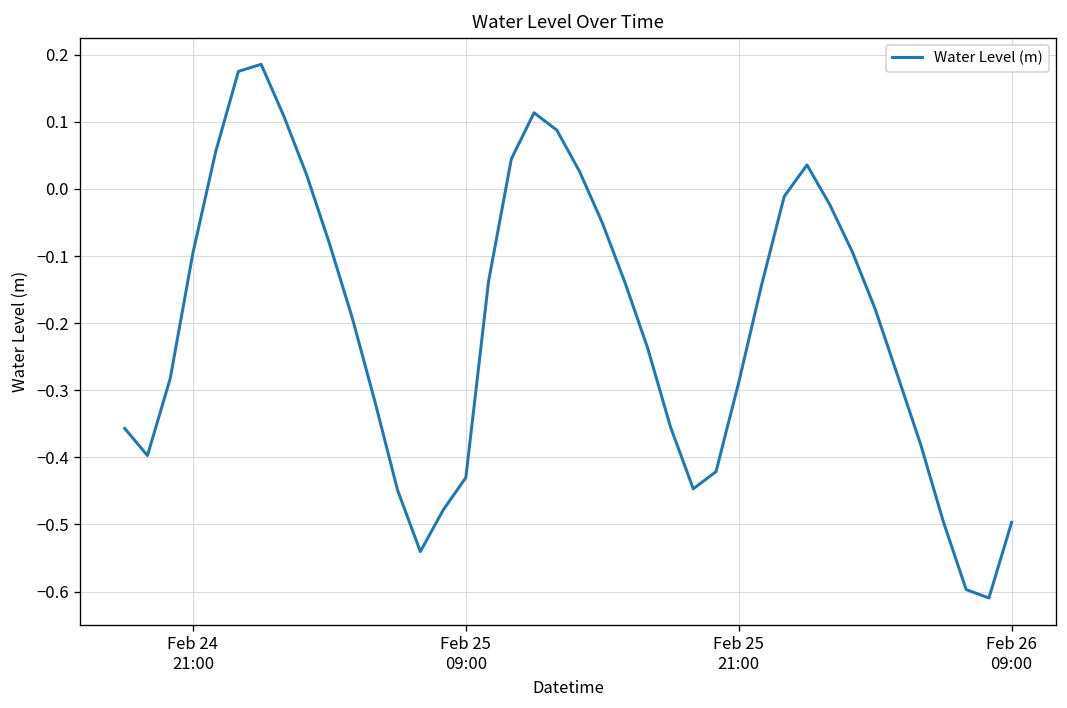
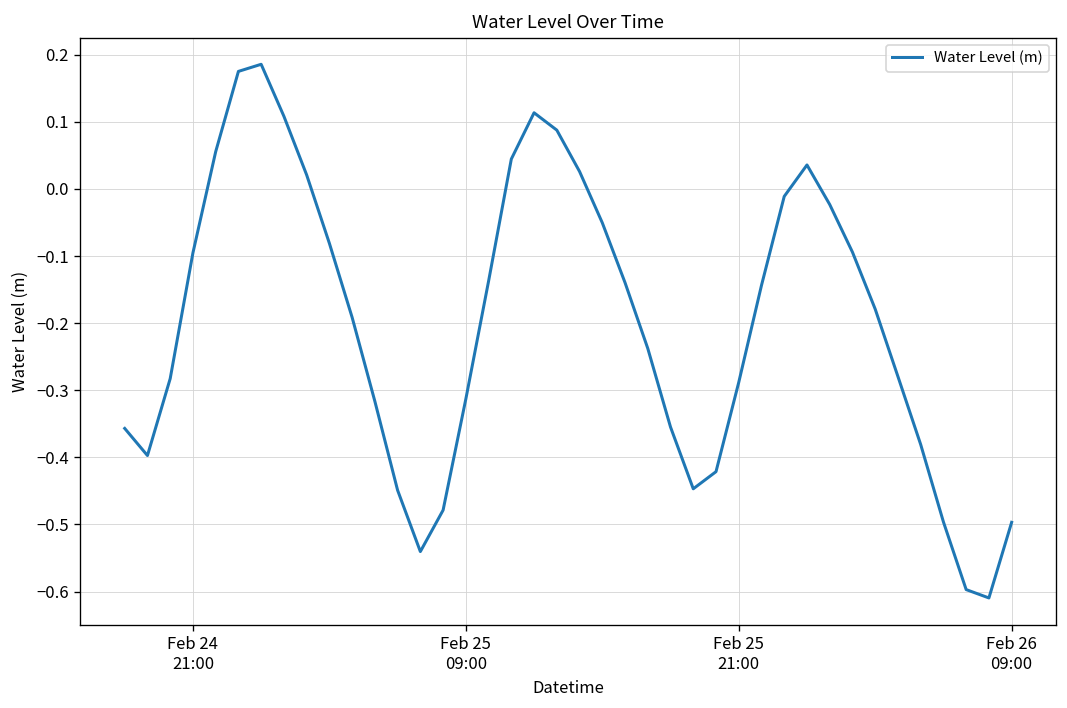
Feb 25 09:00: -0.43 -> -0.31
